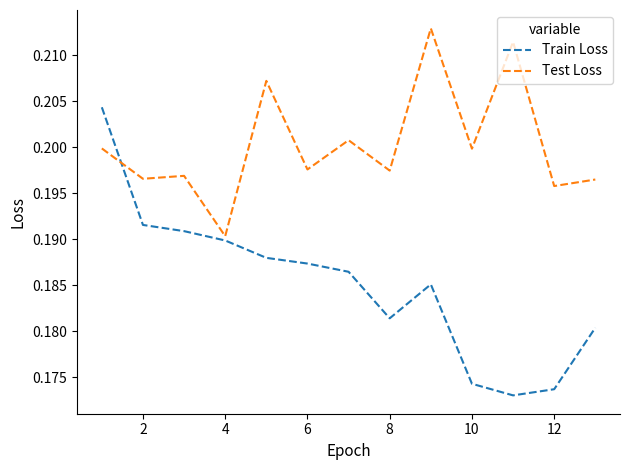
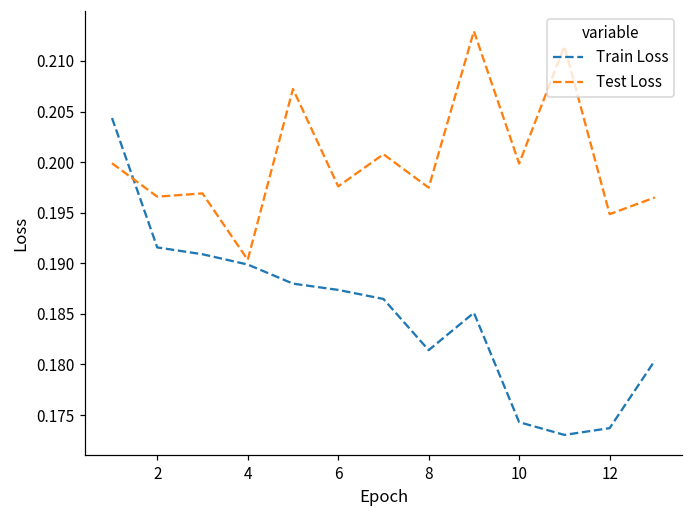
Test Loss, 12: 0.196 -> 0.195
